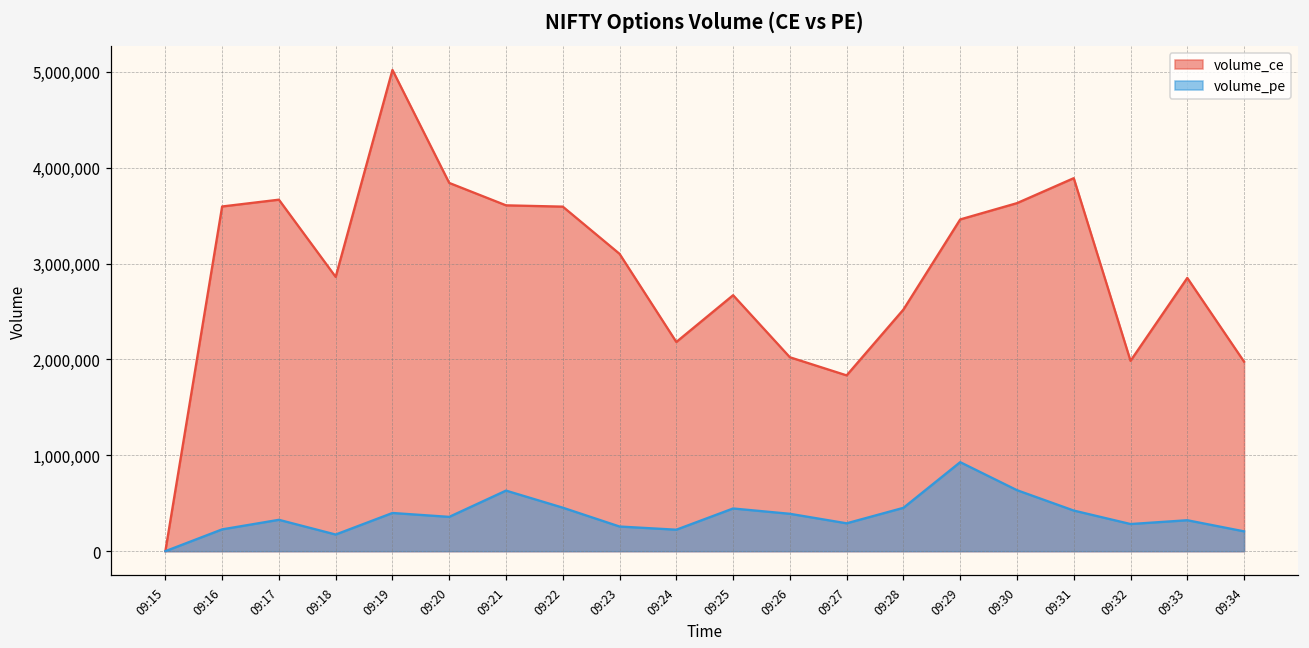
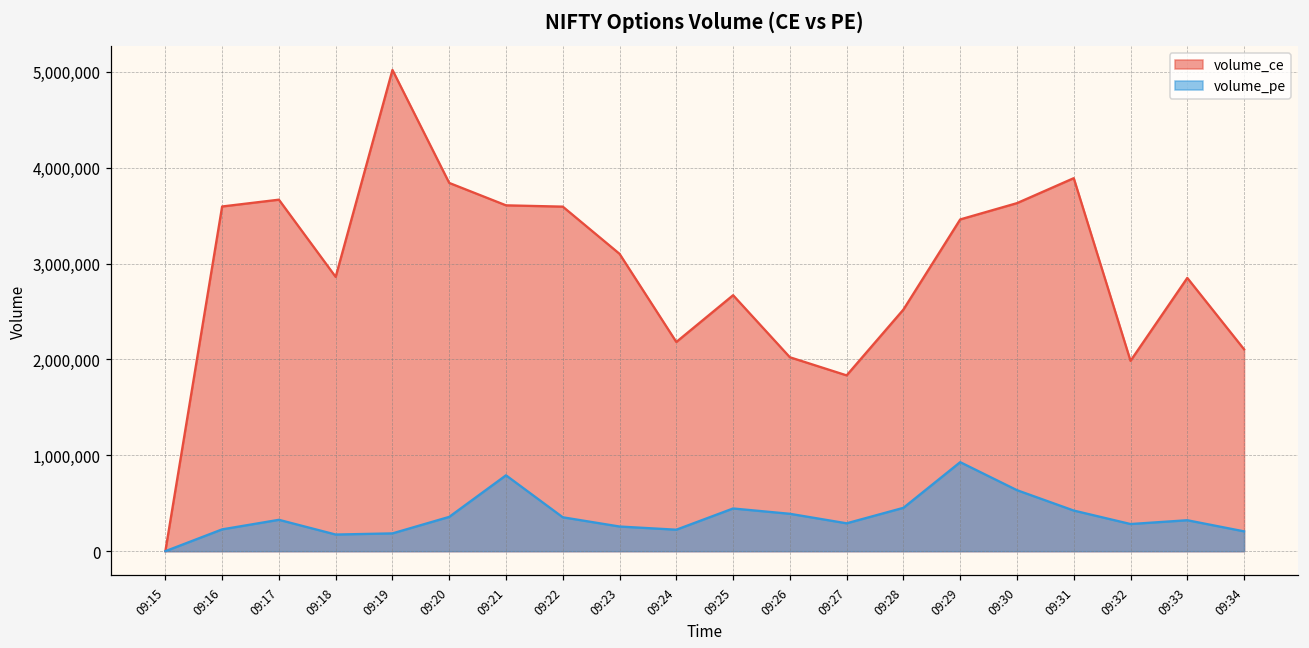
volume_pe, 09:19: 400,000 -> 200,000
volume_pe, 09:21: 600,000 -> 800,000
volume_pe, 09:22: 500,000 -> 400,000
volume_ce, 09:34: 2,000,000 -> 2,100,000
